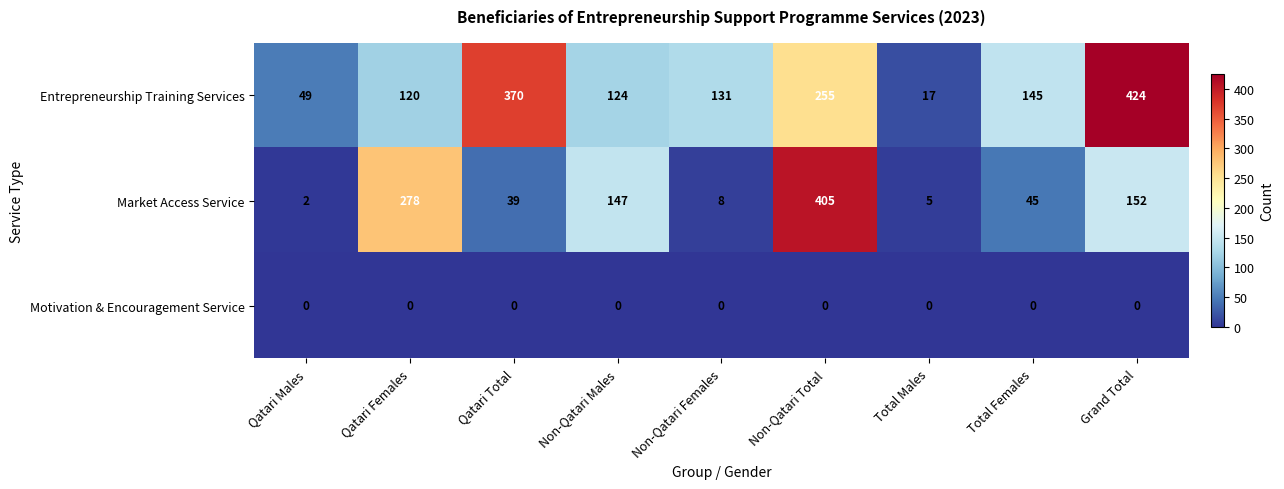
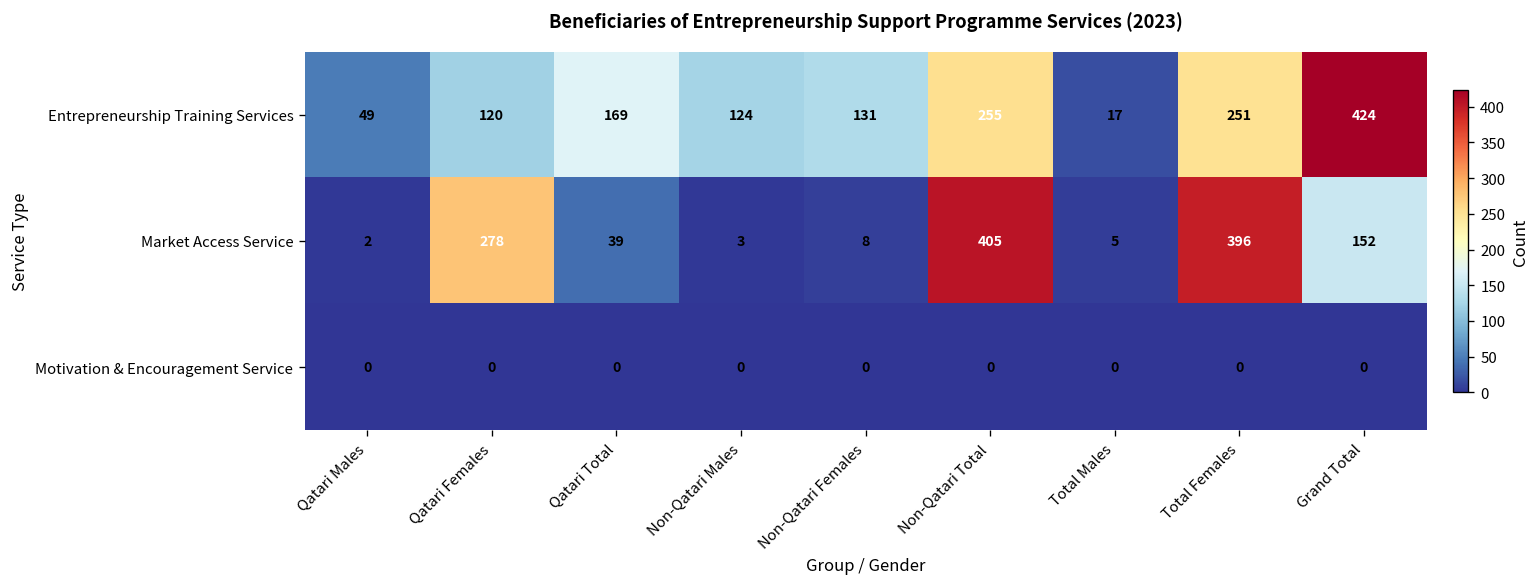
Entrepreneurship Training Services, Qatari Total: 370 -> 169
Entrepreneurship Training Services, Total Females: 145 -> 251
Market Access Service, Non-Qatari Males: 147 -> 3
Market Access Service, Total Females: 45 -> 396
